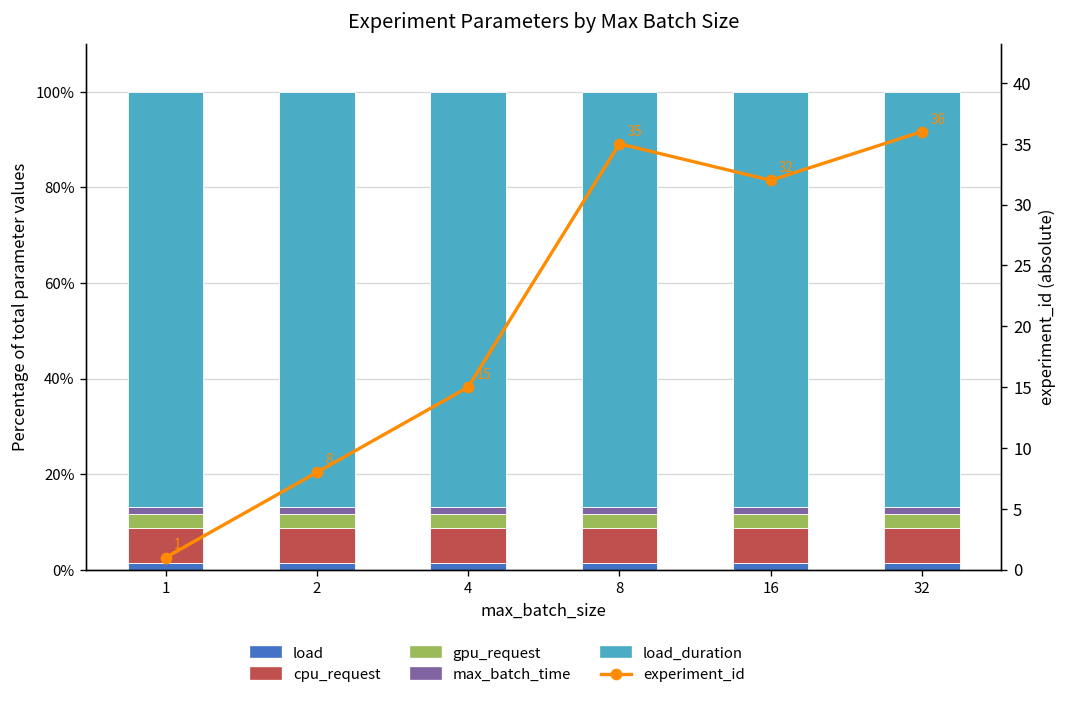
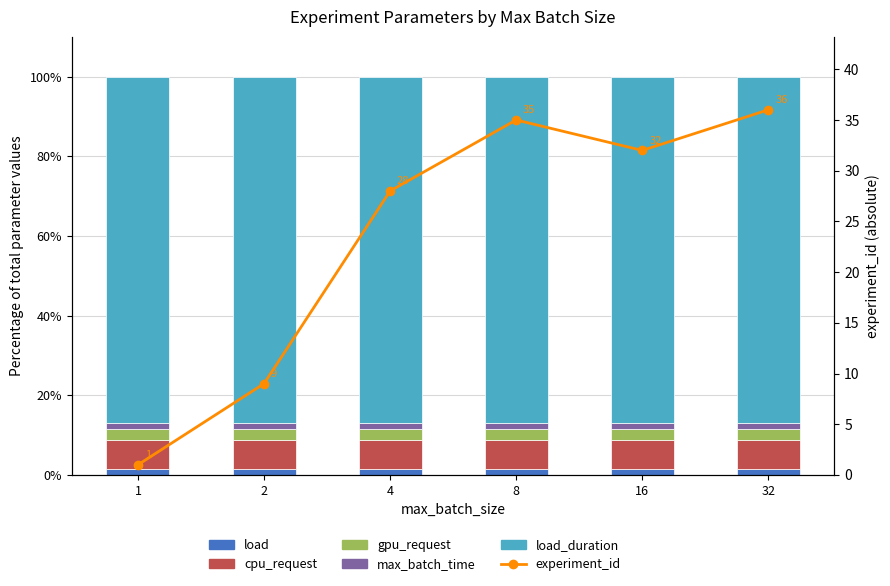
experiment_id, 2: 8 -> 9
experiment_id, 4: 15 -> 28
